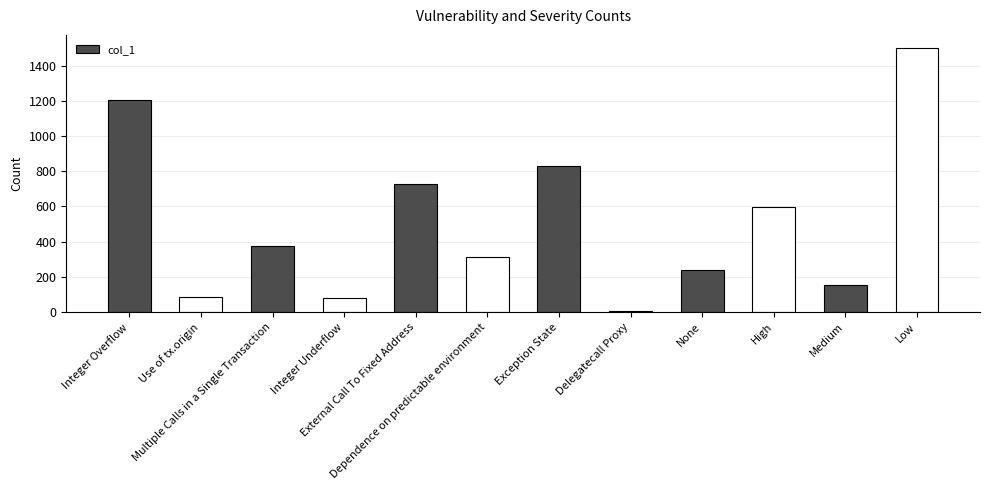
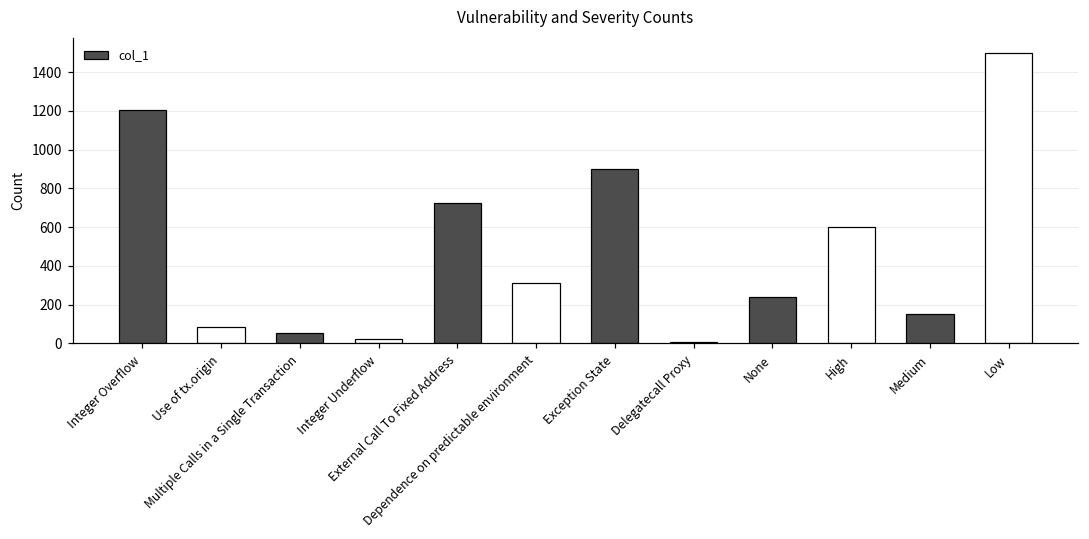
Multiple Calls in a Single Transaction: 370 -> 60
Integer Underflow: 80 -> 20
Exception State: 830 -> 900
